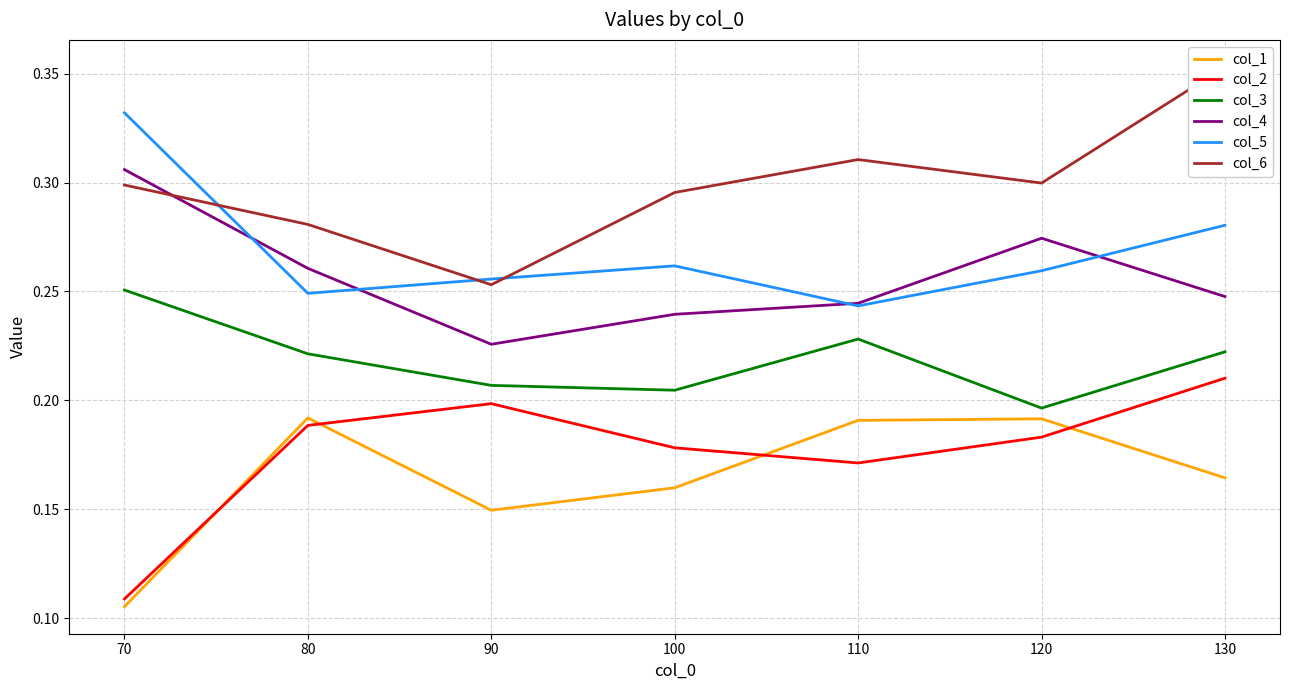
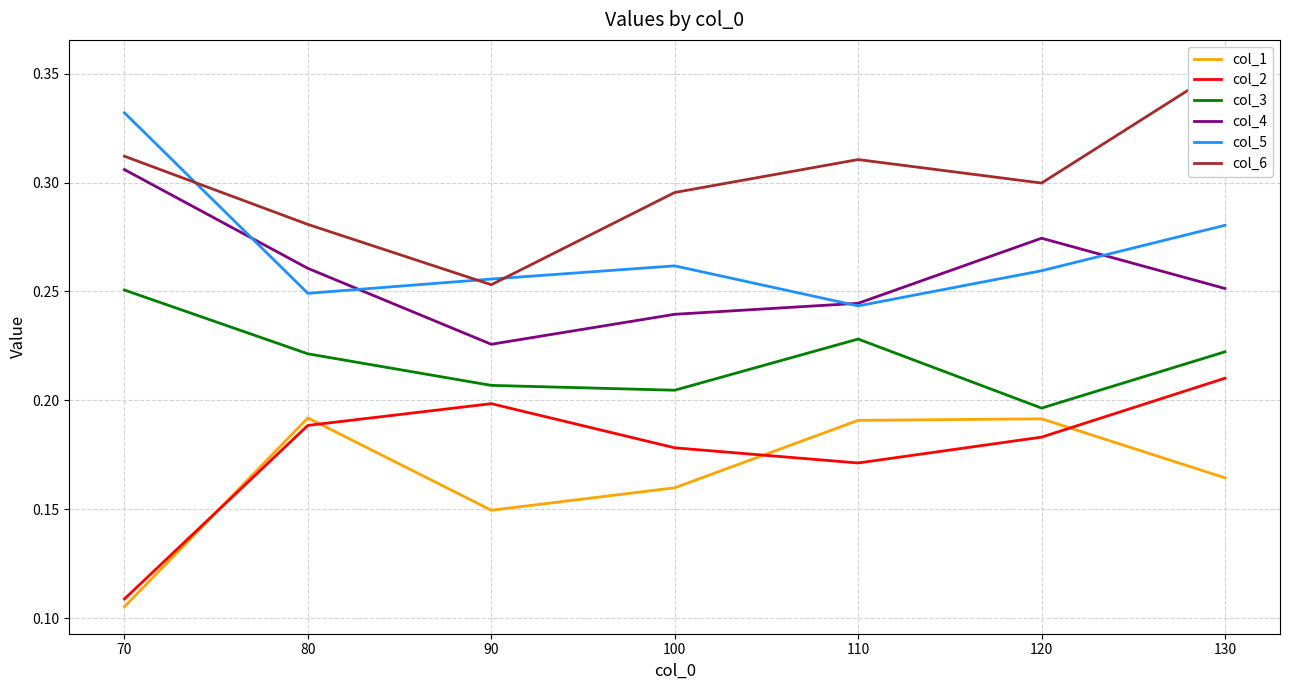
col_6, 70: 0.299 -> 0.312
col_4, 130: 0.248 -> 0.251
